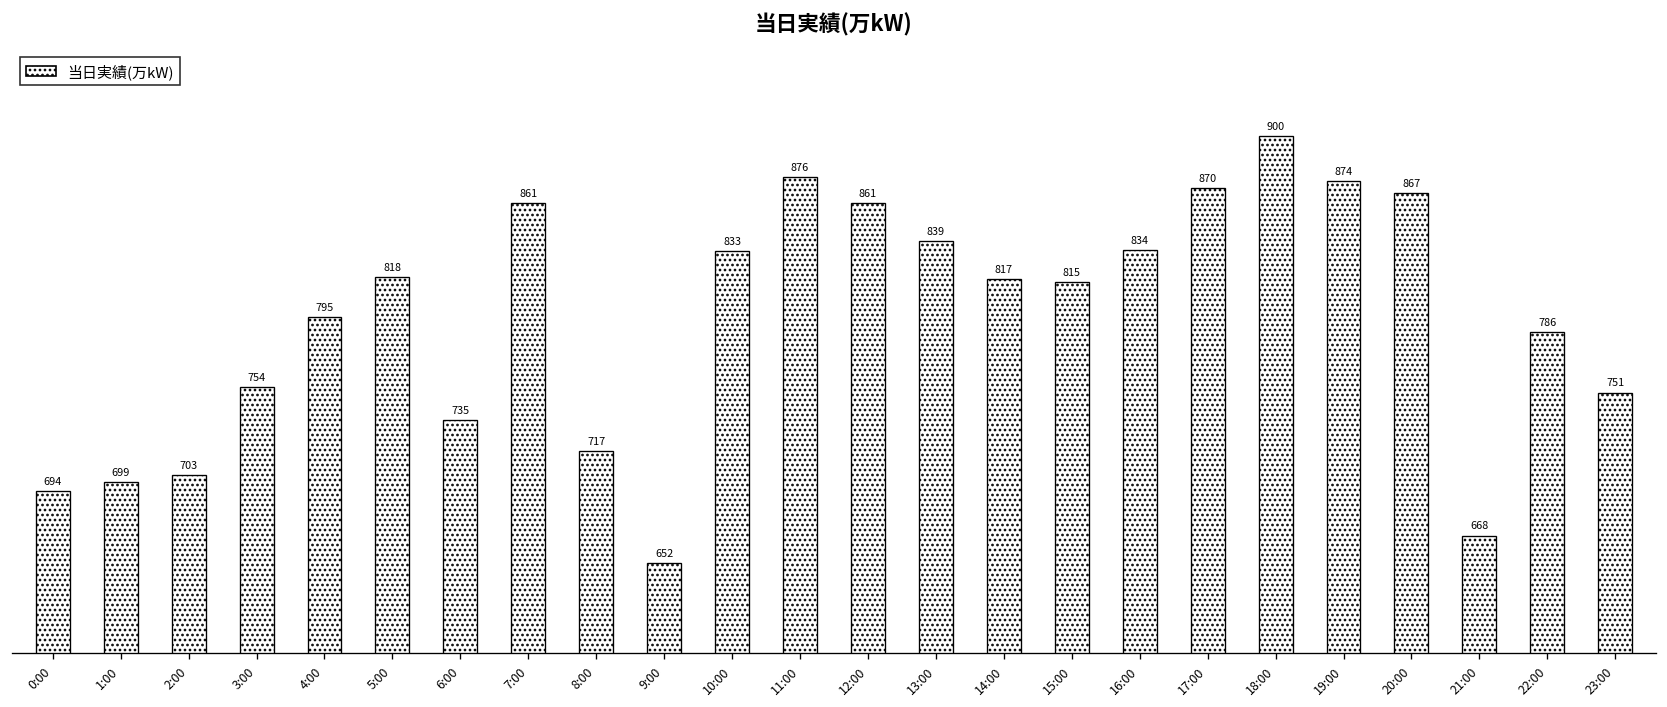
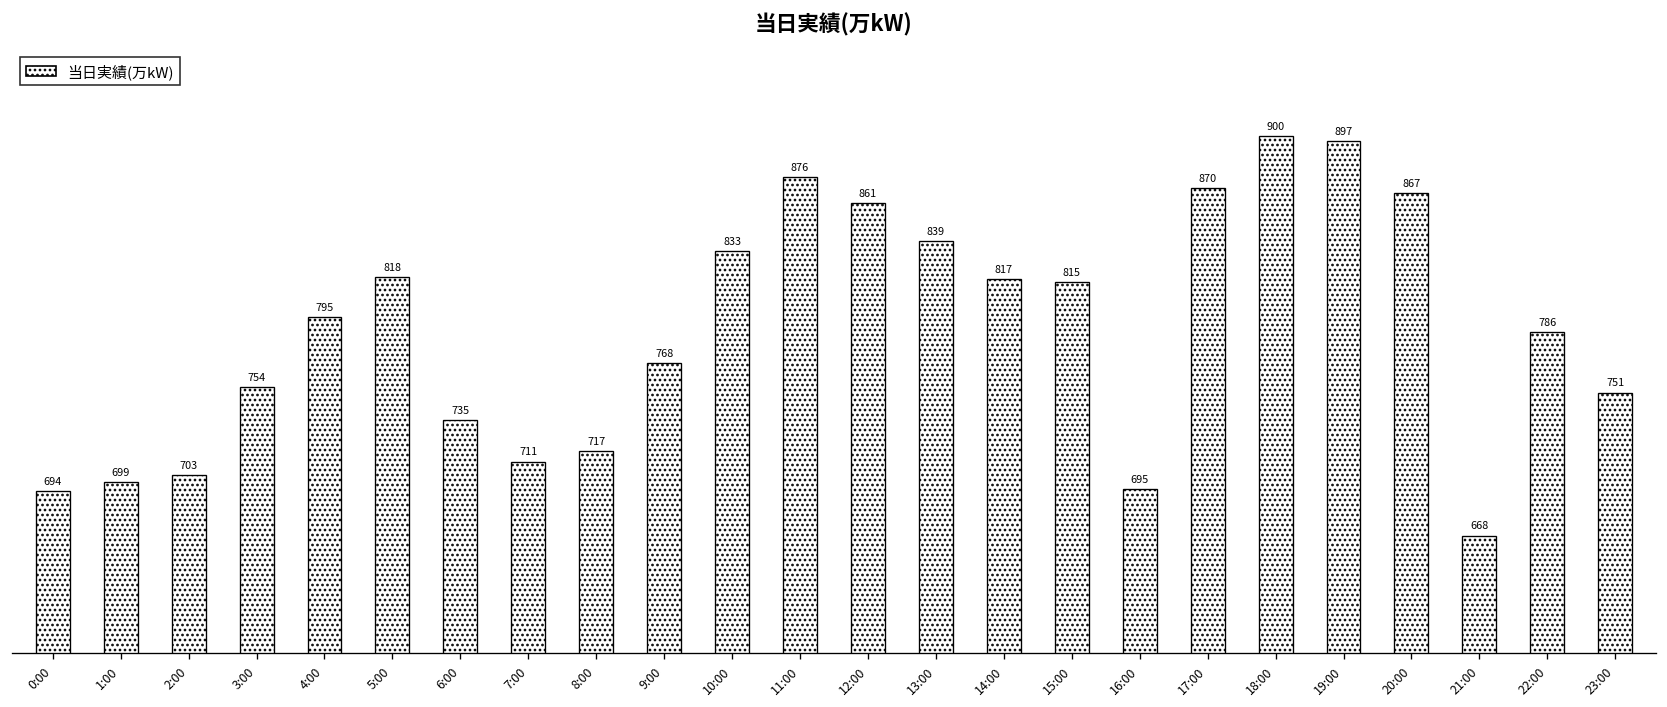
7:00: 861 -> 711
9:00: 652 -> 768
16:00: 834 -> 695
19:00: 874 -> 897
